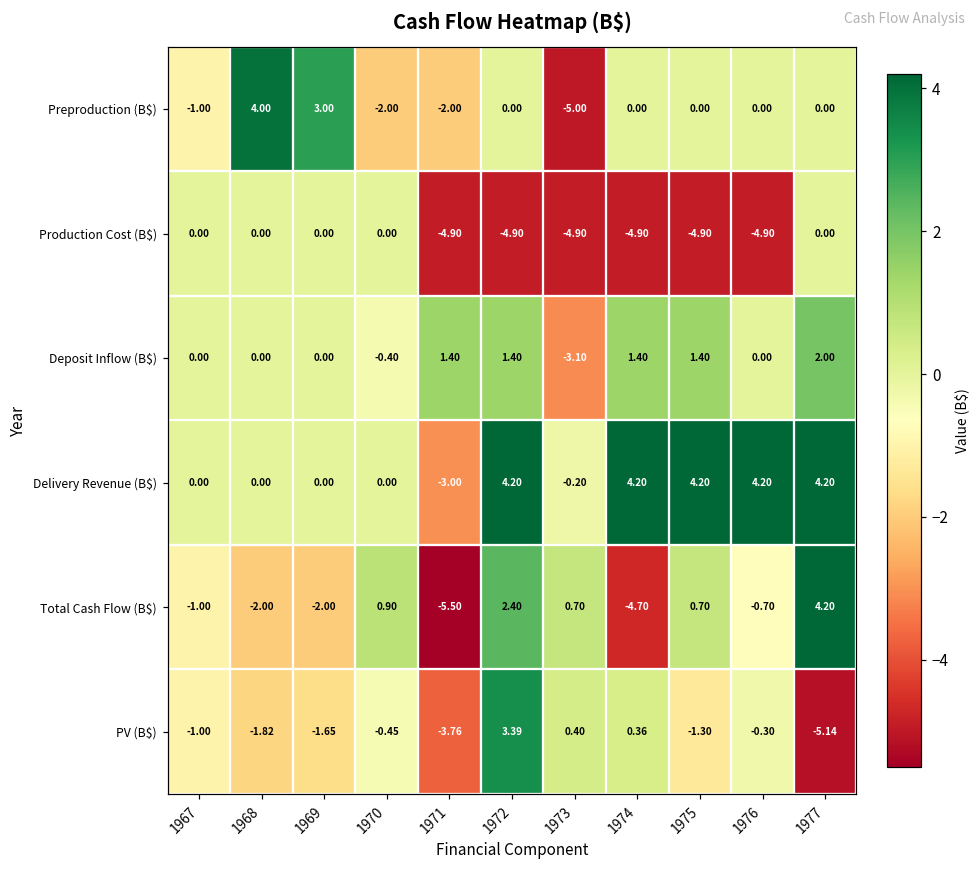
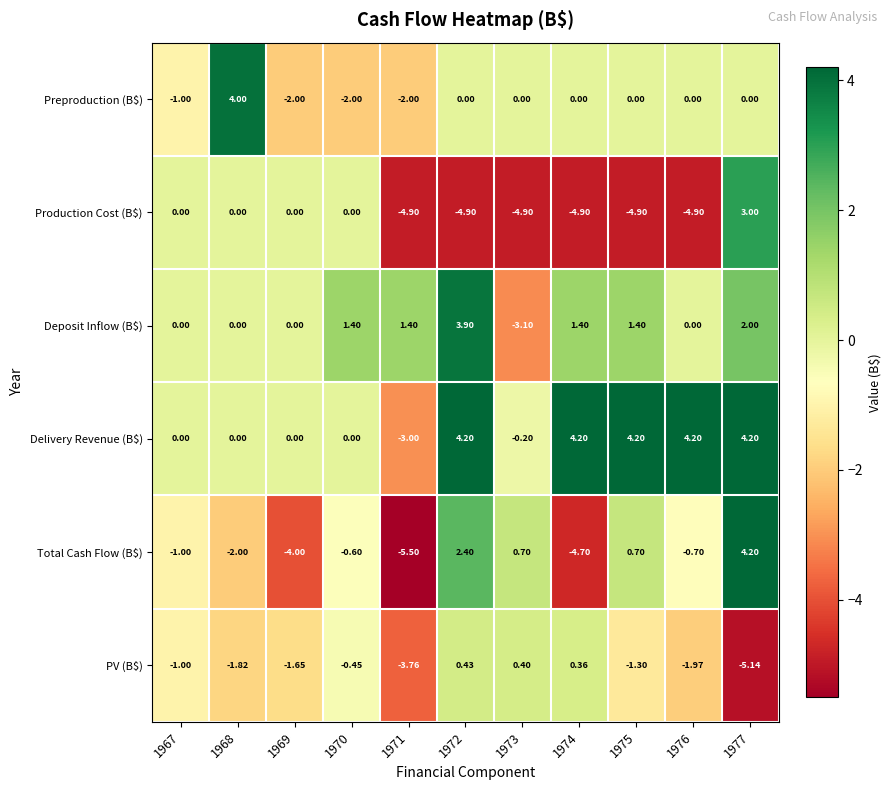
Preproduction (B$), 1969: 3.00 -> -2.00
Preproduction (B$), 1973: -5.00 -> 0.00
Production Cost (B$), 1977: 0.00 -> 3.00
Deposit Inflow (B$), 1970: -0.40 -> 1.40
Deposit Inflow (B$), 1972: 1.40 -> 3.90
Total Cash Flow (B$), 1969: -2.00 -> -4.00
Total Cash Flow (B$), 1970: 0.90 -> -0.60
PV (B$), 1972: 3.39 -> 0.43
PV (B$), 1976: -0.30 -> -1.97
